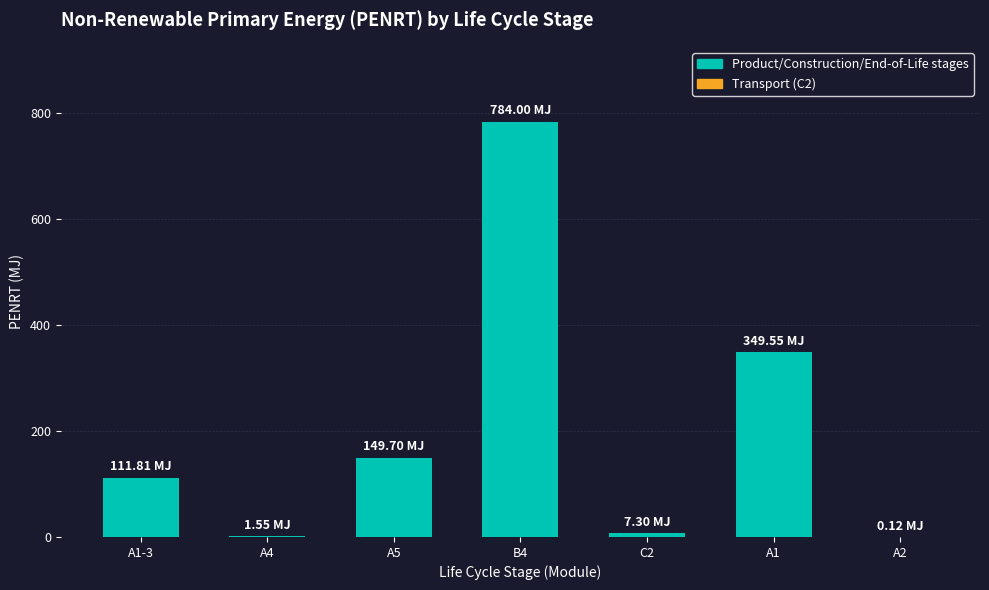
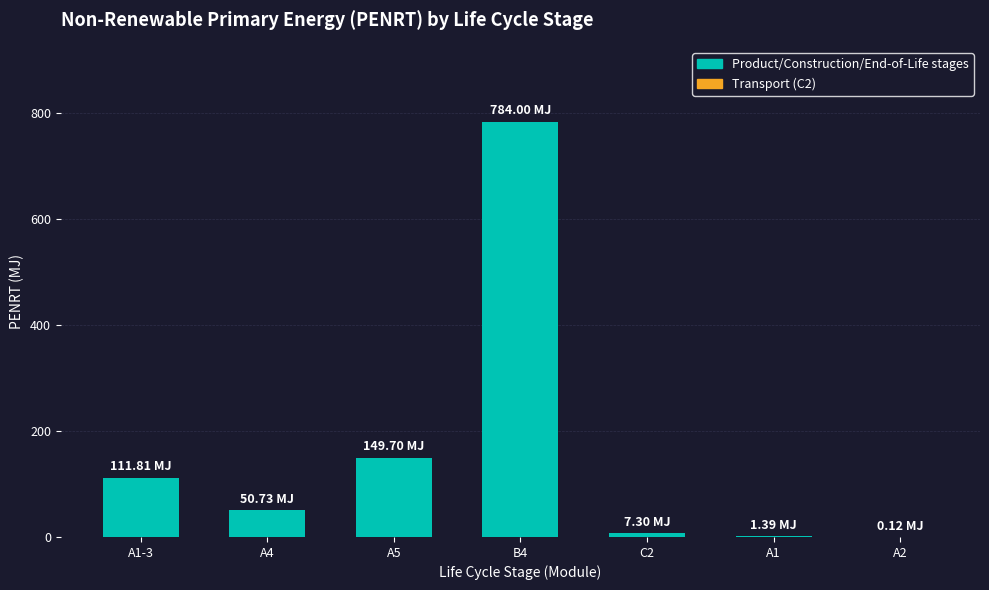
A4: 1.55 -> 50.73
A1: 349.55 -> 1.39
